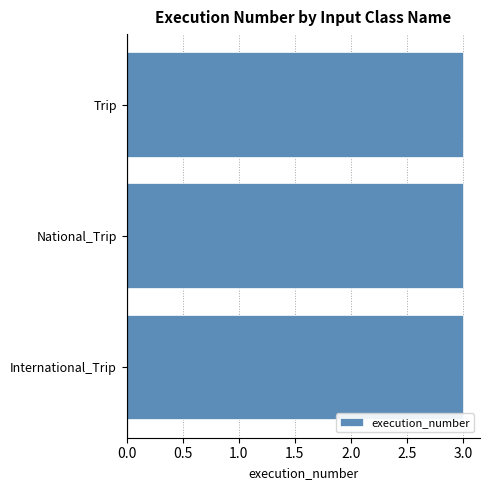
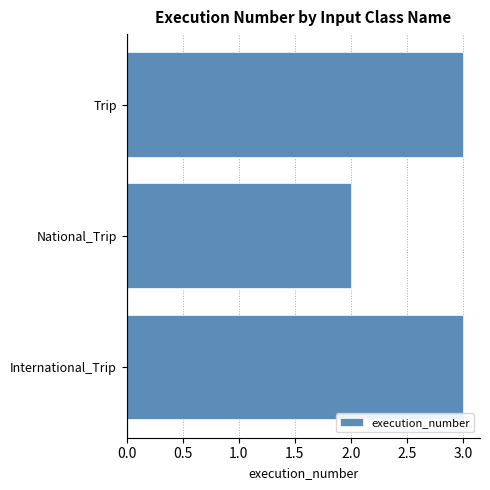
National_Trip: 3 -> 2
